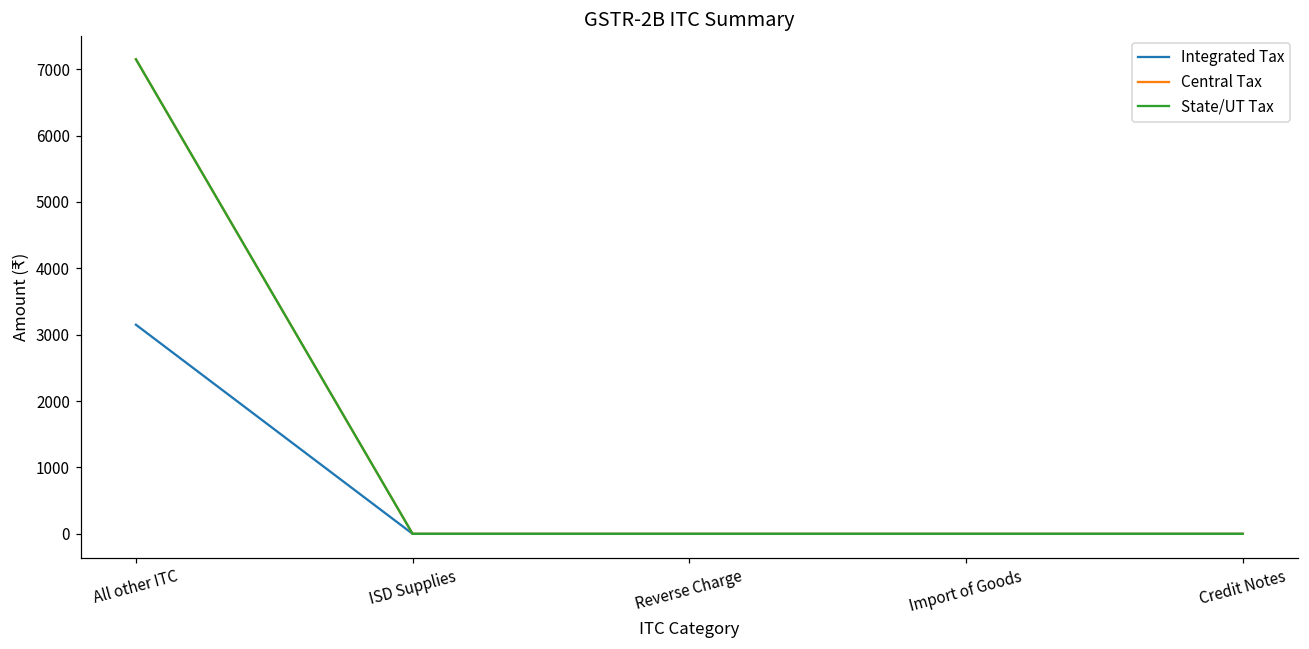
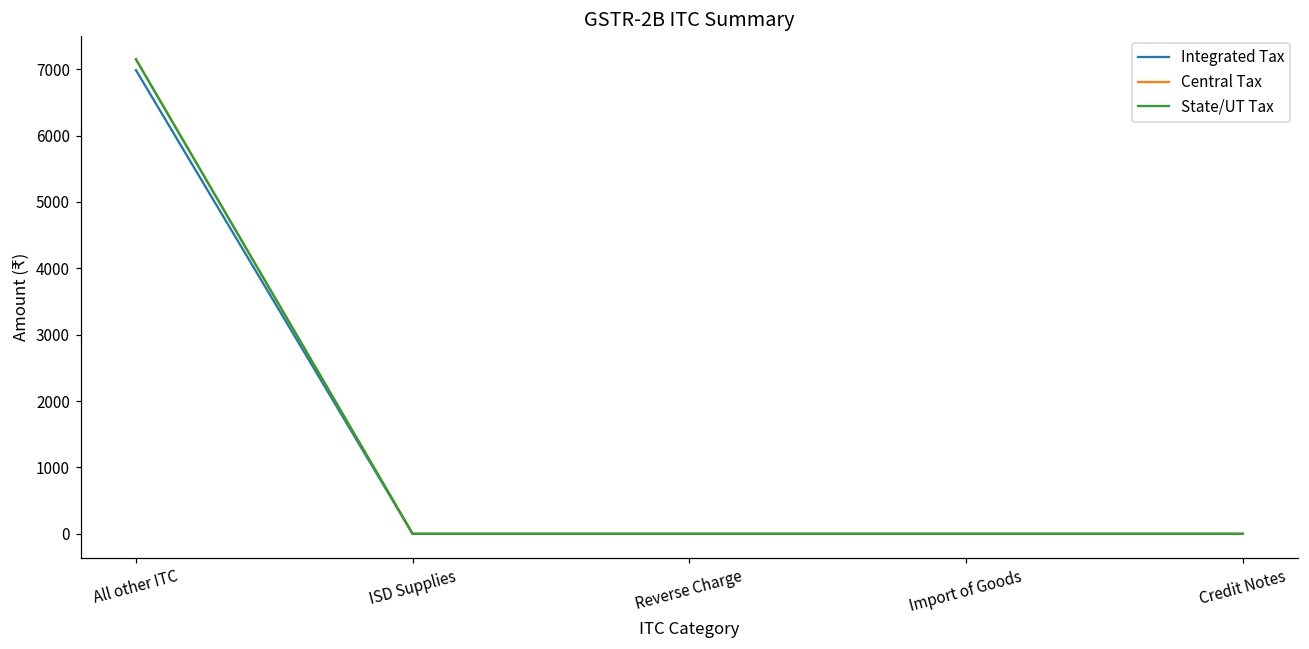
Integrated Tax, All other ITC: 3200 -> 7000
